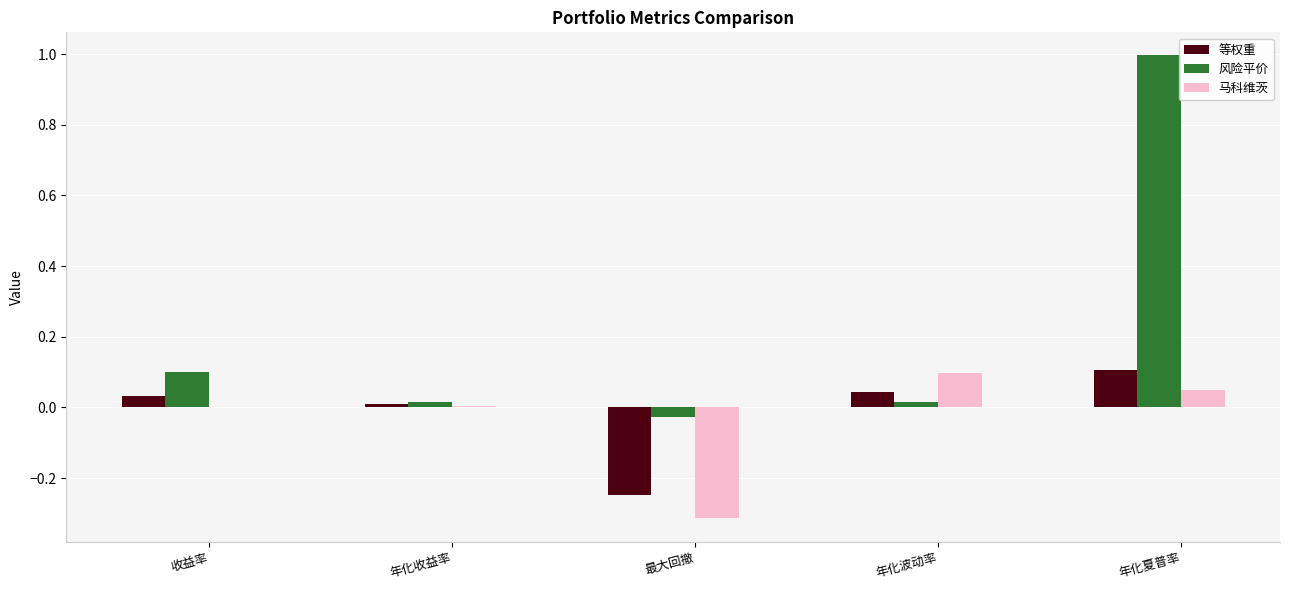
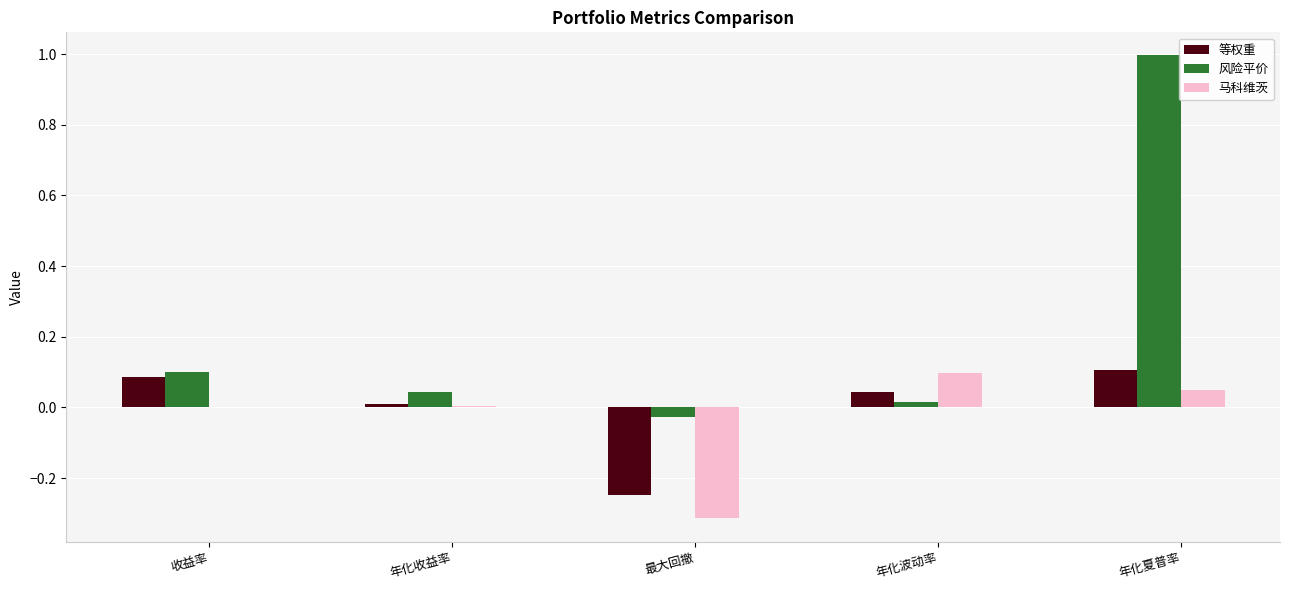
等权重, 收益率: 0.03 -> 0.08
风险平价, 年化收益率: 0.02 -> 0.04
